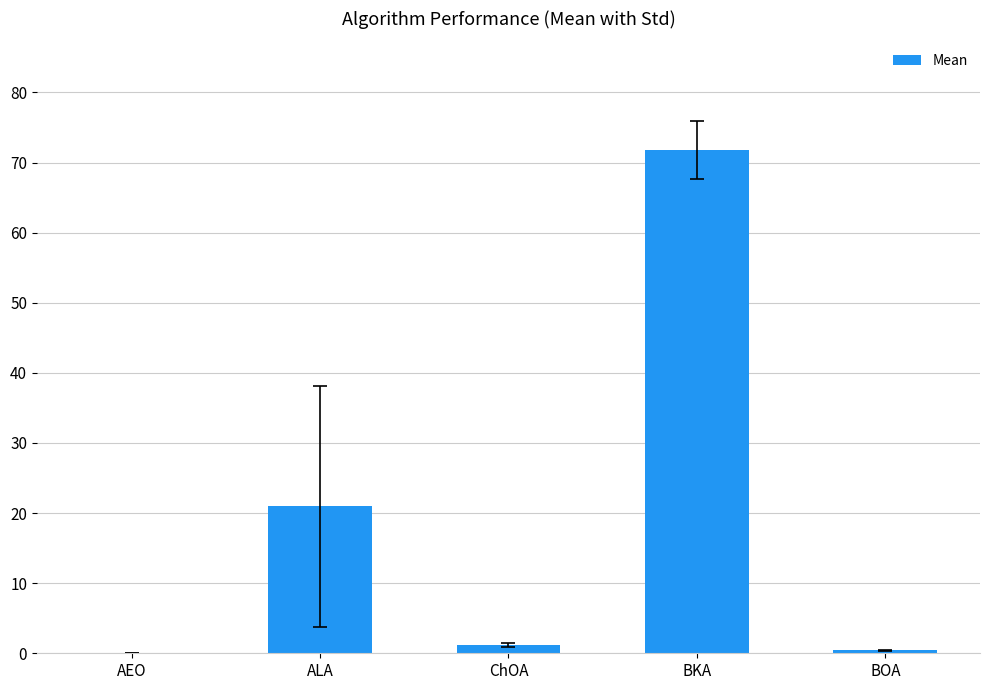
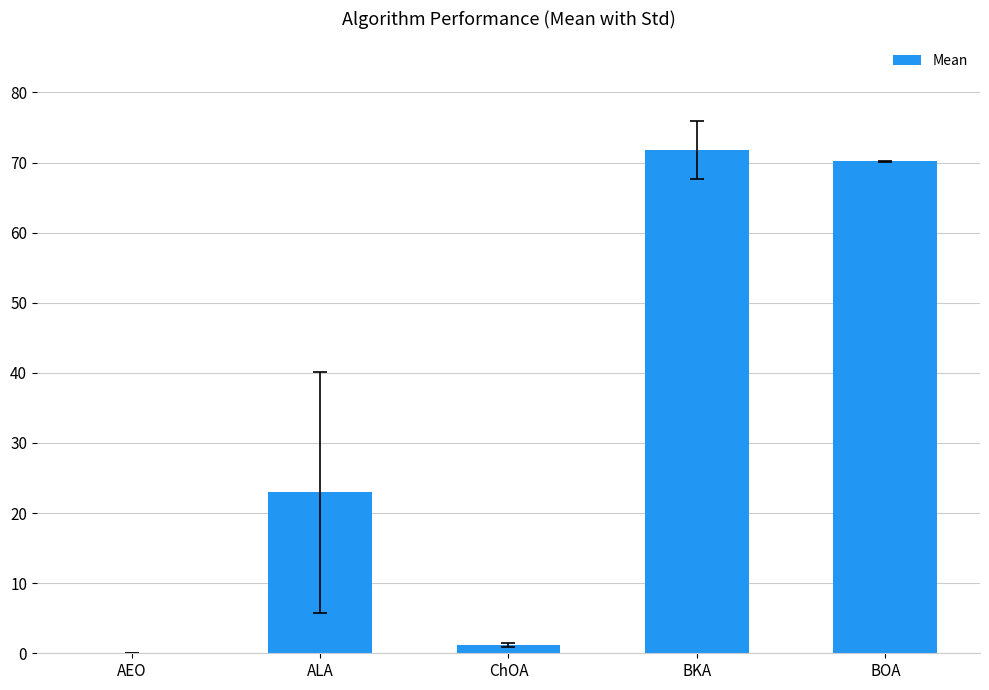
Mean, ALA: 21 -> 23
Mean, BOA: 0 -> 70
